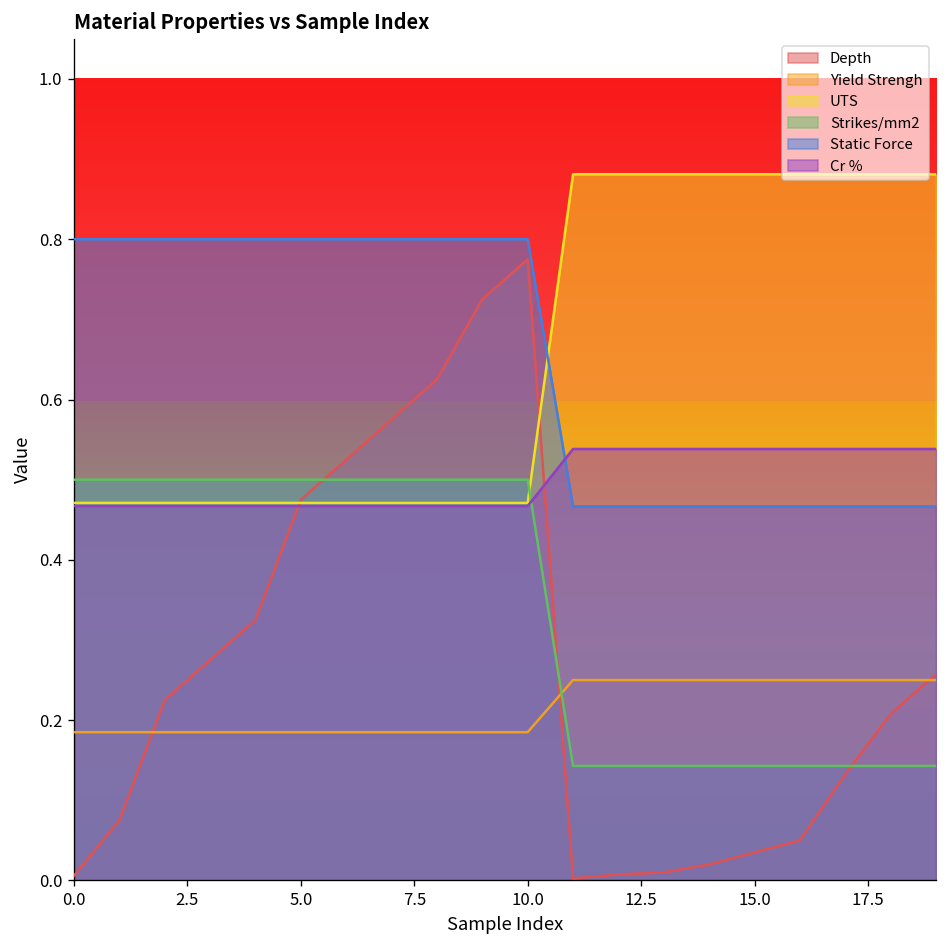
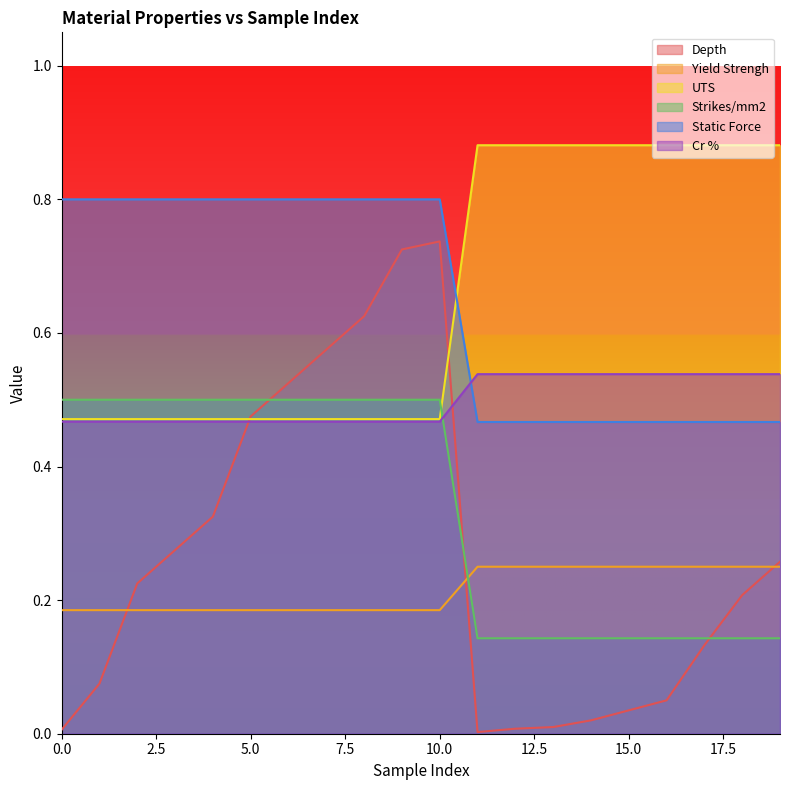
Depth, 10.0: 0.78 -> 0.74
